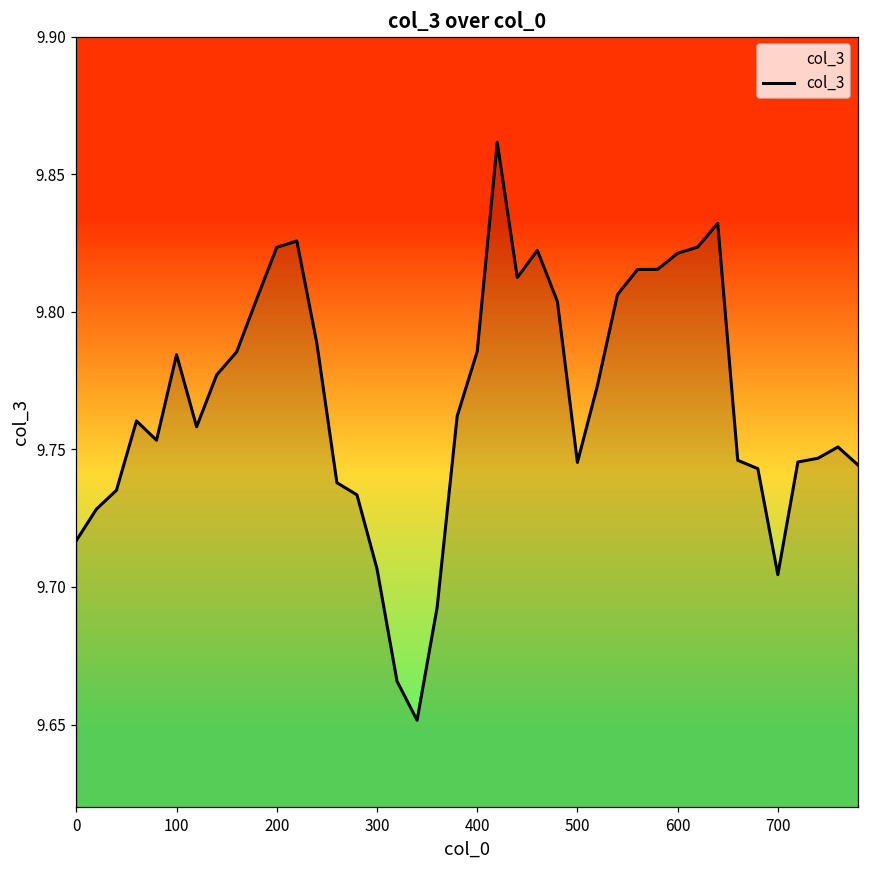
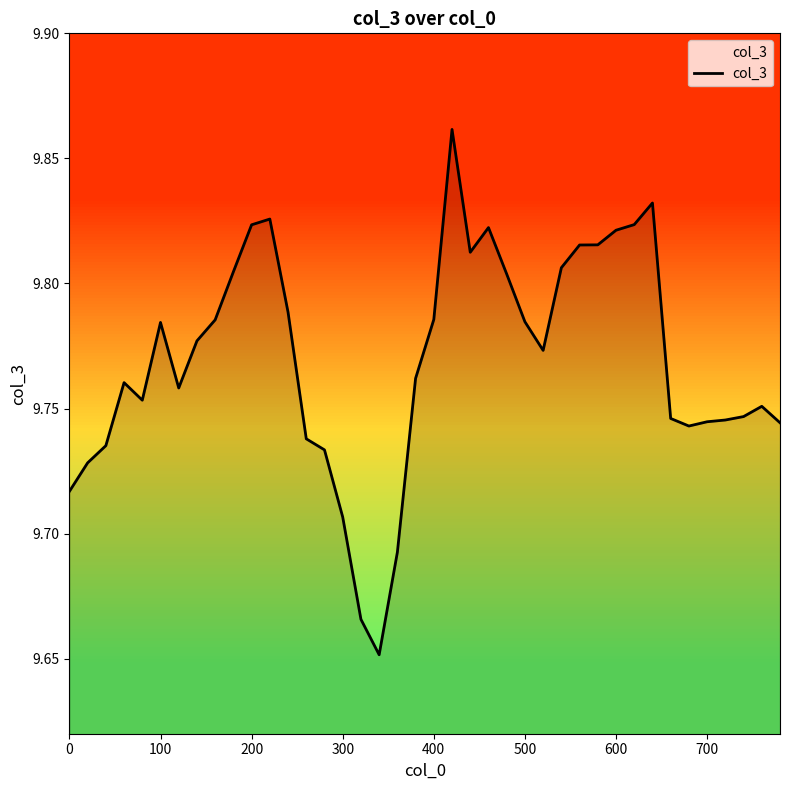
500: 9.745 -> 9.785
700: 9.704 -> 9.745
